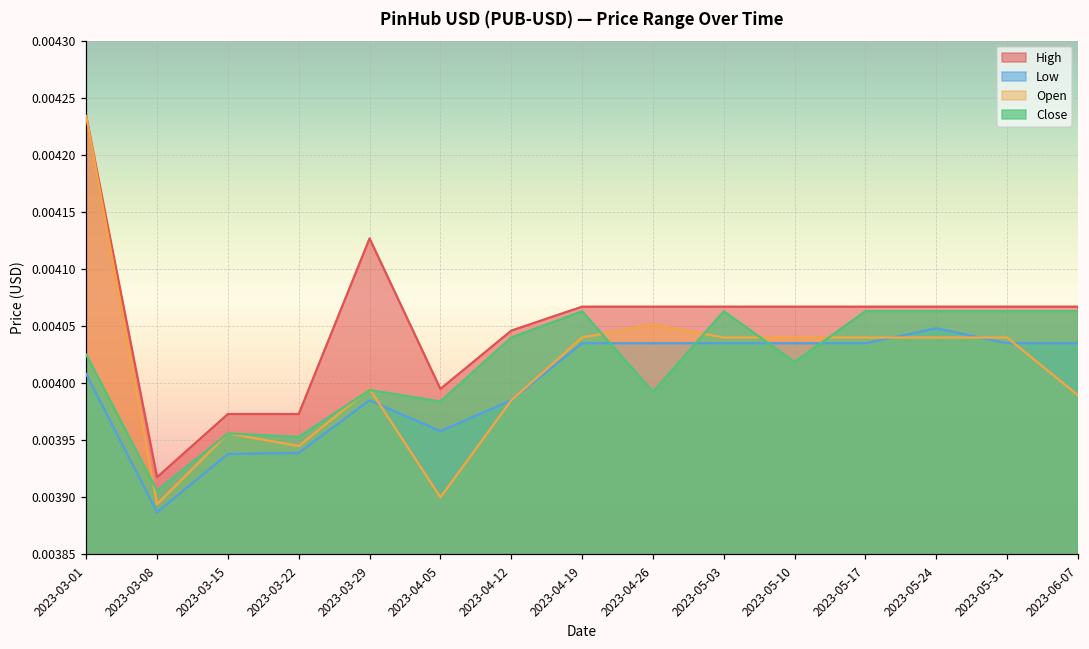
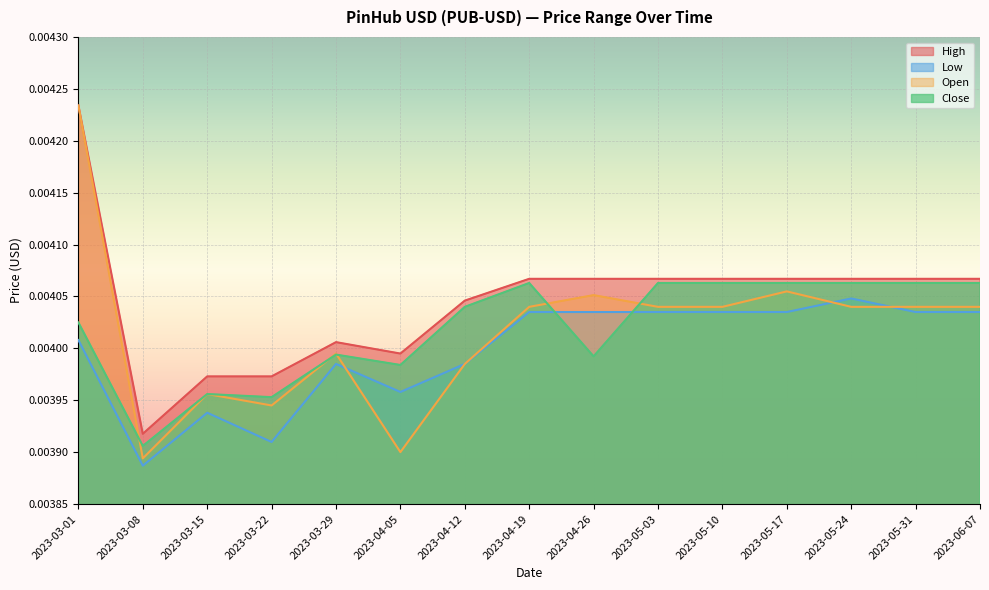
Low, 2023-03-22: 0.003939 -> 0.003910
High, 2023-03-29: 0.004127 -> 0.004006
Close, 2023-05-10: 0.004019 -> 0.004063
Open, 2023-05-17: 0.004040 -> 0.004055
Open, 2023-06-07: 0.003989 -> 0.004040
